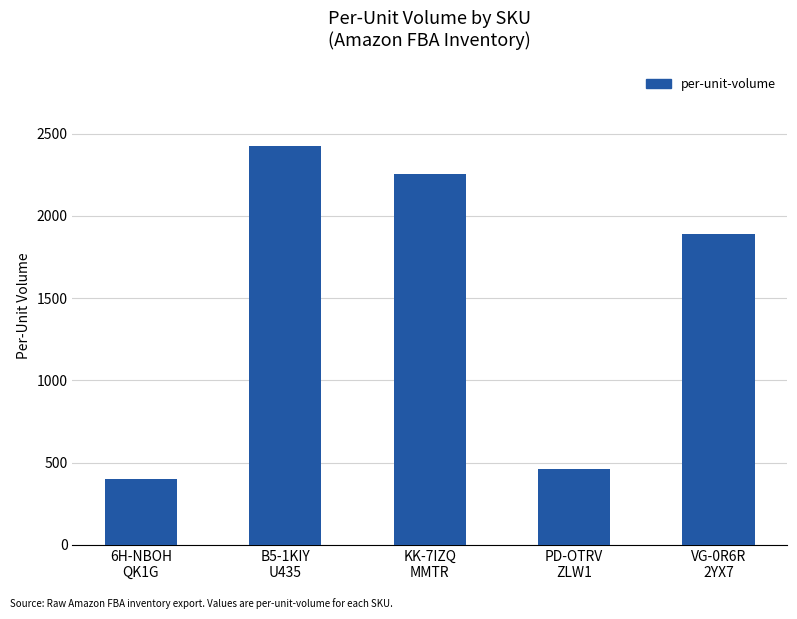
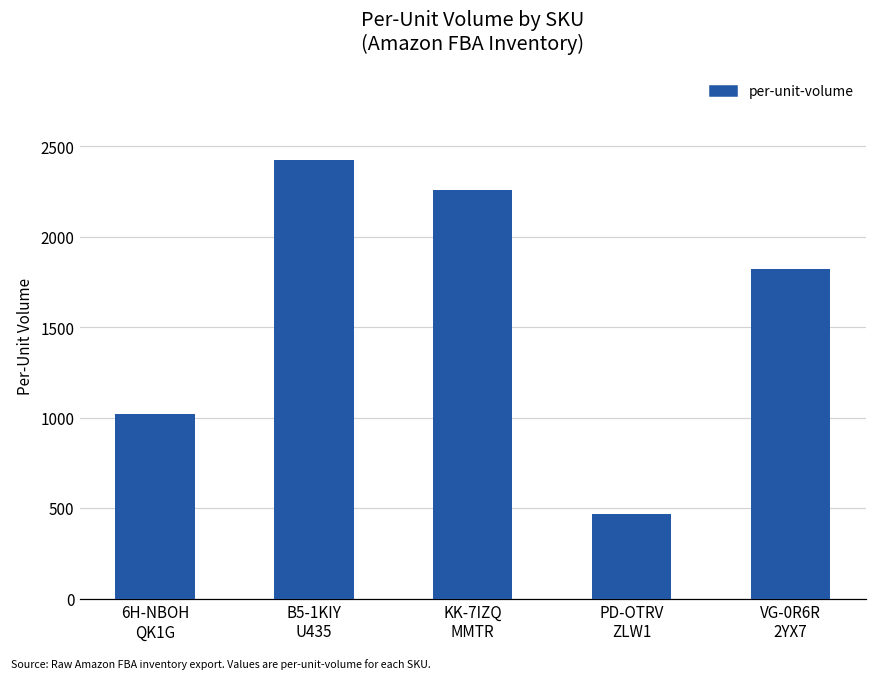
6H-NBOH QK1G: 400 -> 1020
VG-0R6R 2YX7: 1890 -> 1820
